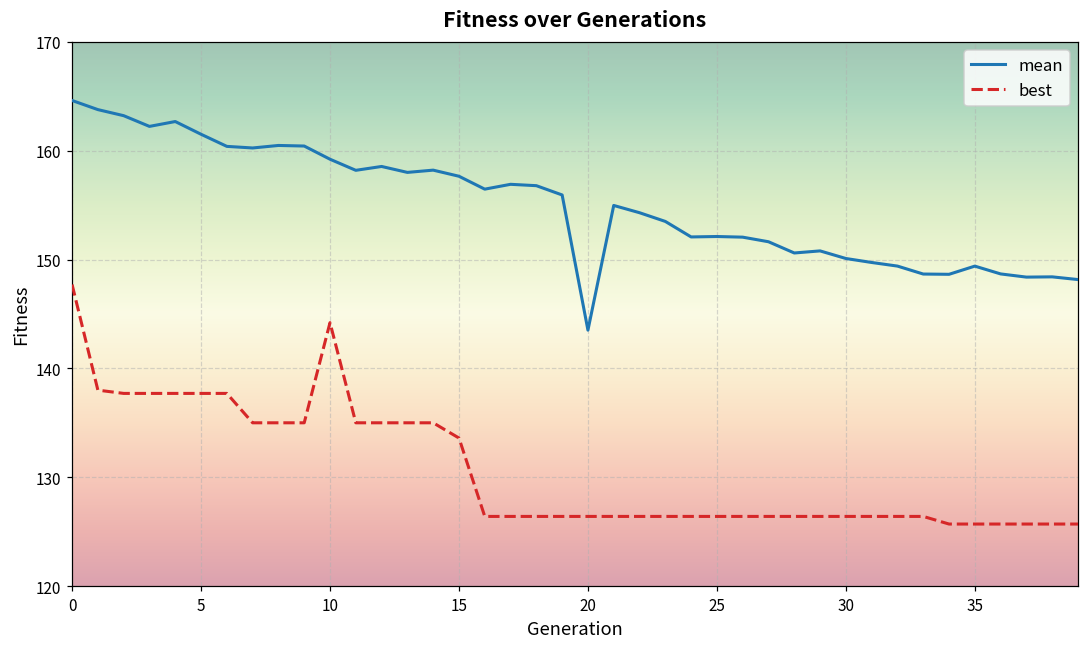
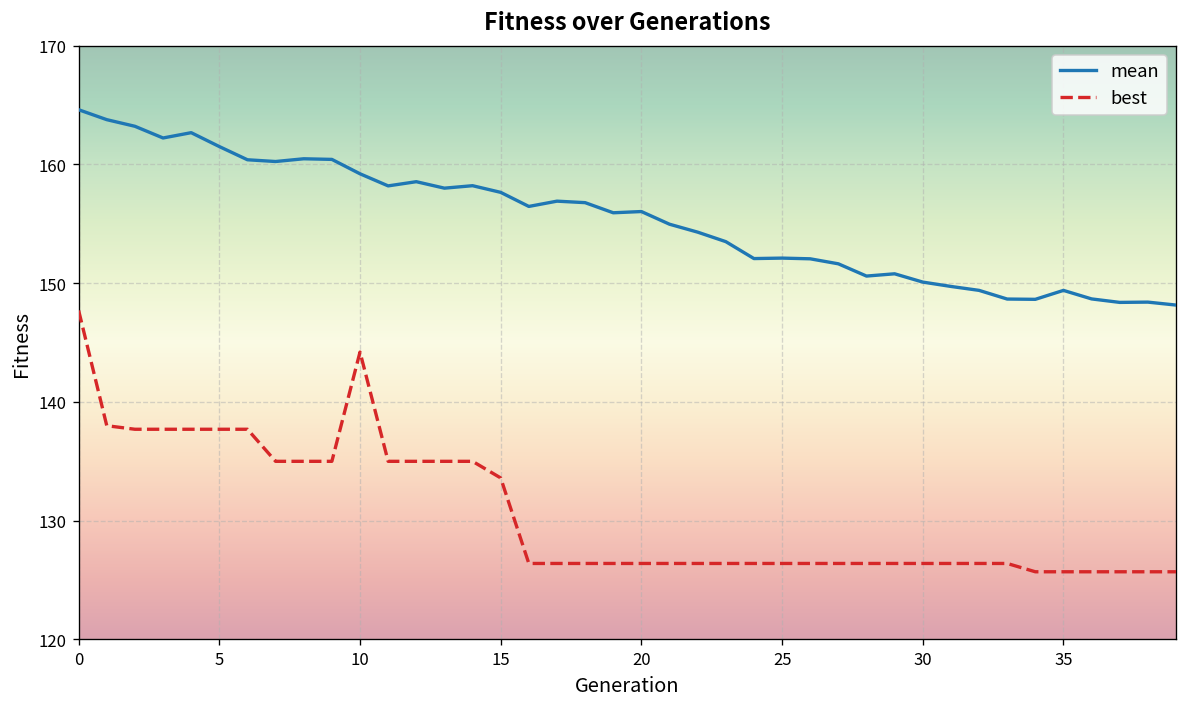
mean, 20: 144 -> 156
